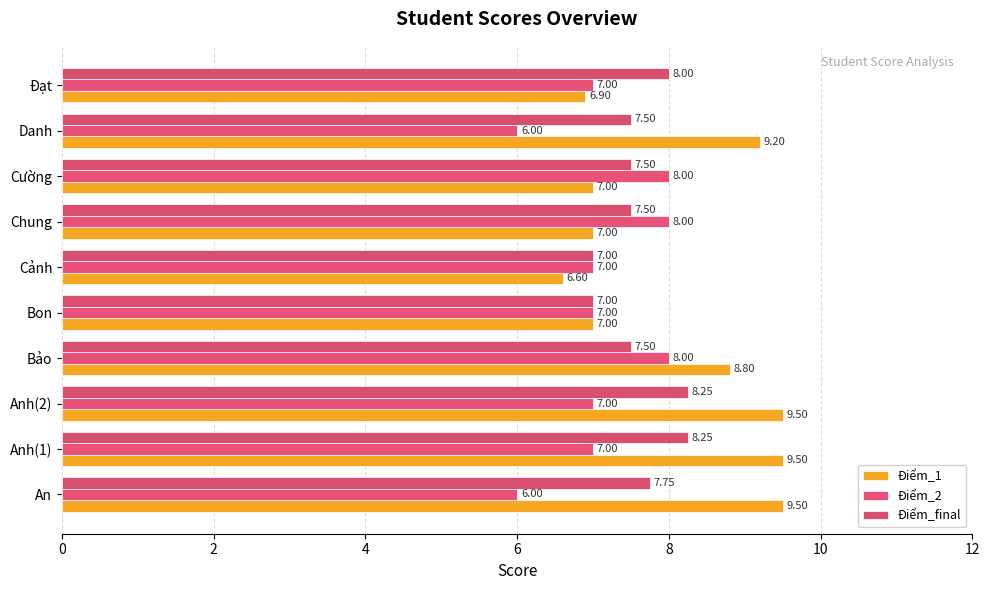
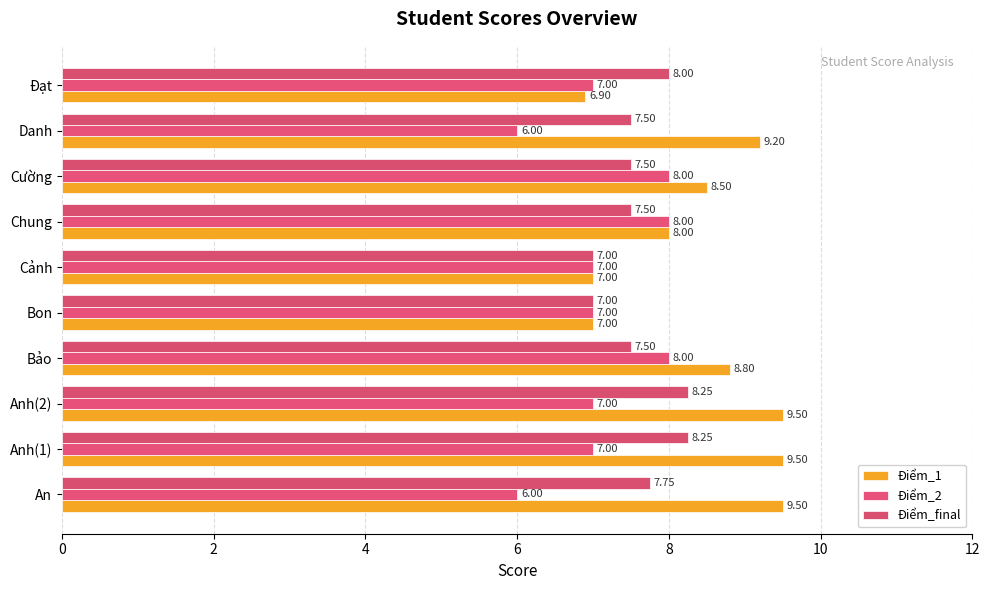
Điểm_1, Cường: 7.00 -> 8.50
Điểm_1, Chung: 7.00 -> 8.00
Điểm_1, Cảnh: 6.60 -> 7.00
